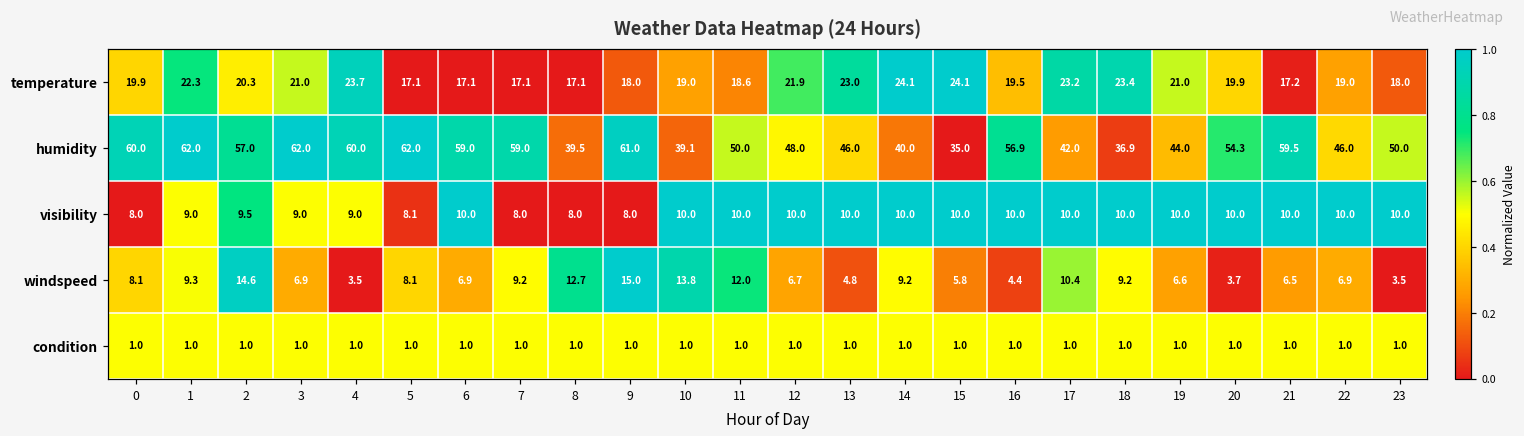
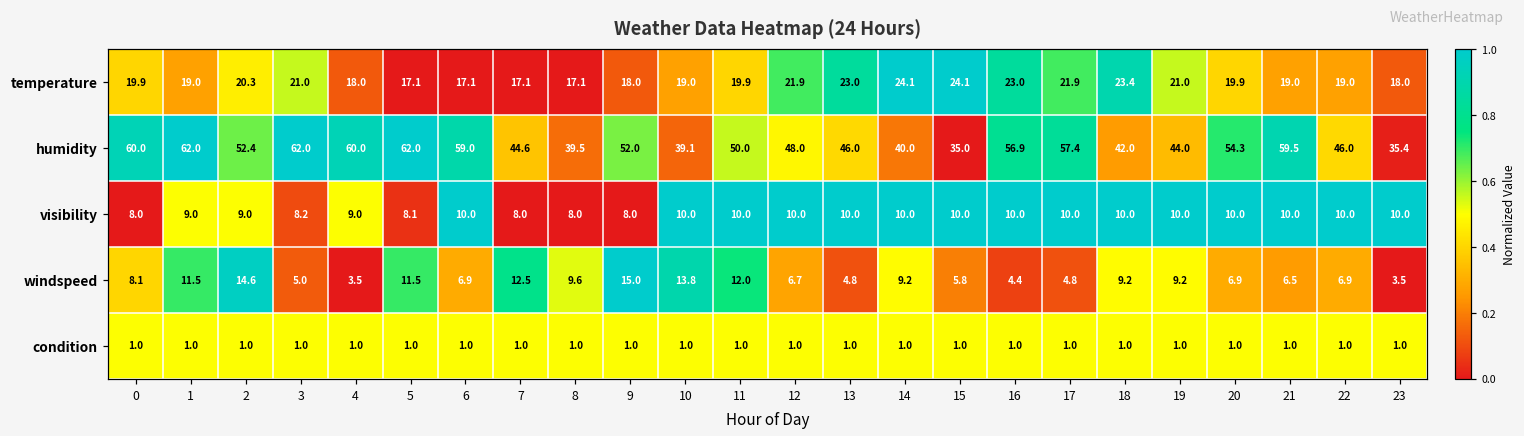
temperature, 1: 22.3 -> 19.0
temperature, 4: 23.7 -> 18.0
temperature, 11: 18.6 -> 19.9
temperature, 16: 19.5 -> 23.0
temperature, 17: 23.2 -> 21.9
temperature, 21: 17.2 -> 19.0
humidity, 2: 57.0 -> 52.4
humidity, 7: 59.0 -> 44.6
humidity, 9: 61.0 -> 52.0
humidity, 17: 42.0 -> 57.4
humidity, 18: 36.9 -> 42.0
humidity, 23: 50.0 -> 35.4
visibility, 2: 9.5 -> 9.0
visibility, 3: 9.0 -> 8.2
windspeed, 1: 9.3 -> 11.5
windspeed, 3: 6.9 -> 5.0
windspeed, 5: 8.1 -> 11.5
windspeed, 7: 9.2 -> 12.5
windspeed, 8: 12.7 -> 9.6
windspeed, 17: 10.4 -> 4.8
windspeed, 19: 6.6 -> 9.2
windspeed, 20: 3.7 -> 6.9
